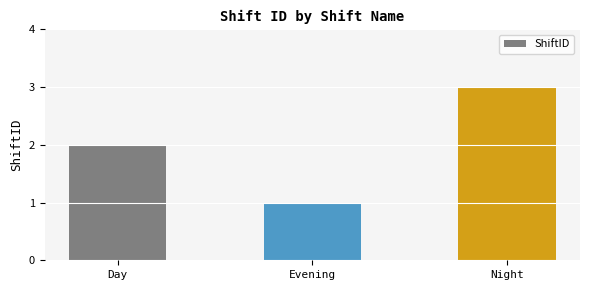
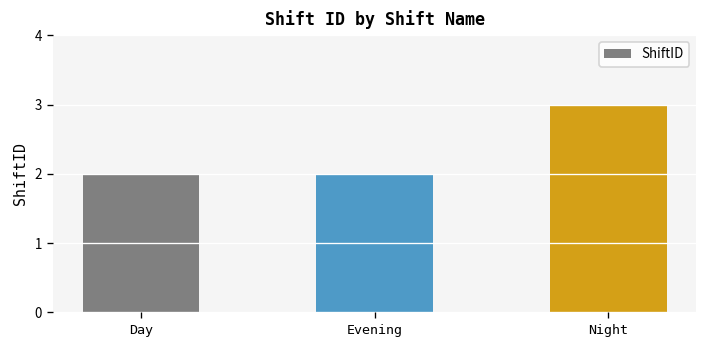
Evening: 1 -> 2
